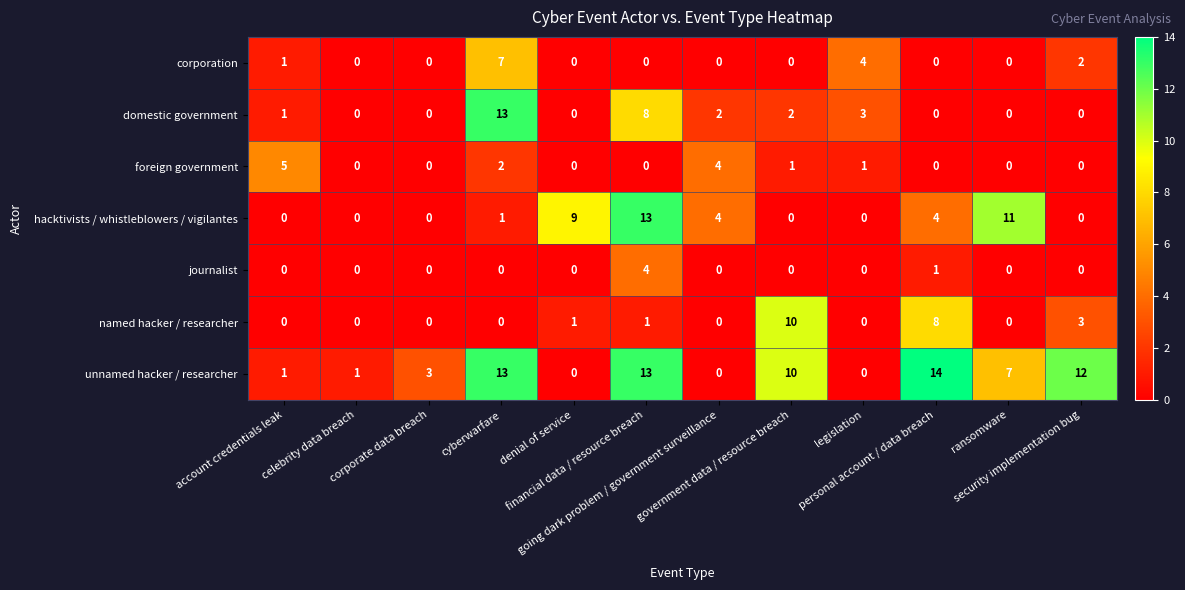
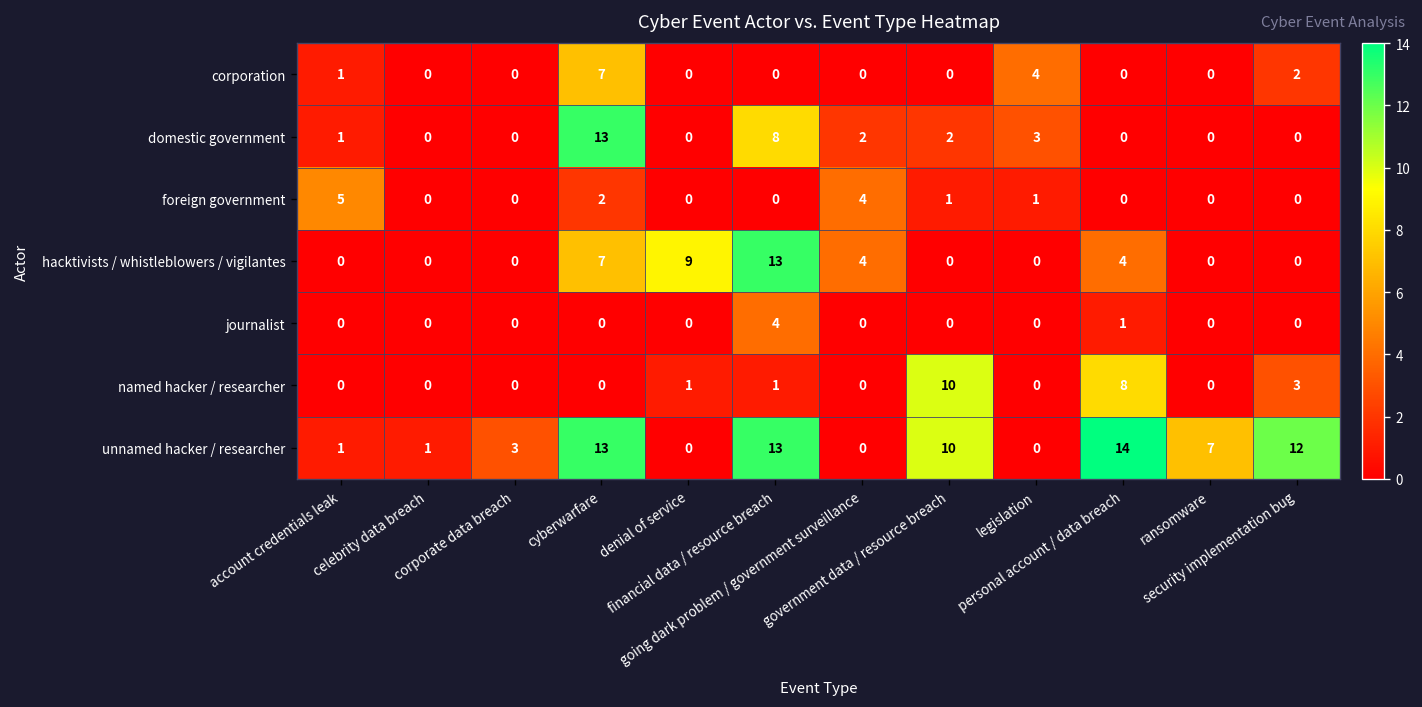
hacktivists / whistleblowers / vigilantes, cyberwarfare: 1 -> 7
hacktivists / whistleblowers / vigilantes, ransomware: 11 -> 0
